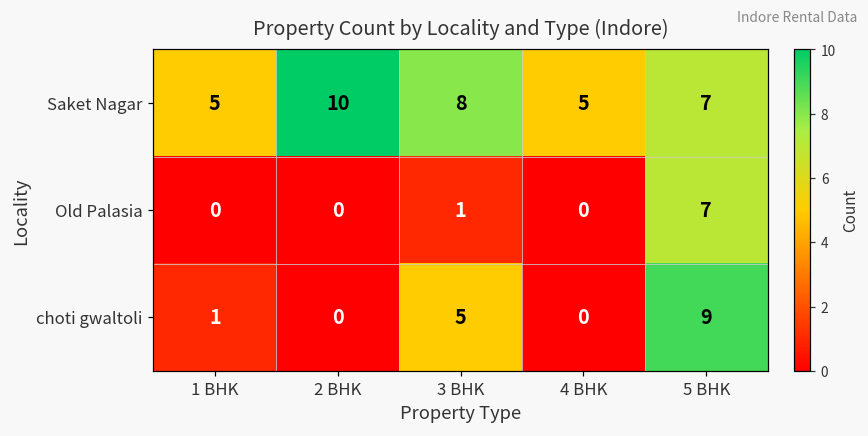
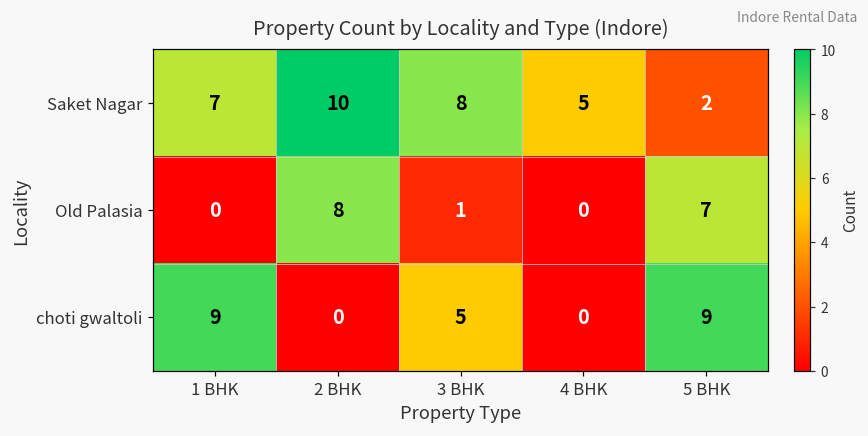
Saket Nagar, 1 BHK: 5 -> 7
Saket Nagar, 5 BHK: 7 -> 2
Old Palasia, 2 BHK: 0 -> 8
choti gwaltoli, 1 BHK: 1 -> 9
